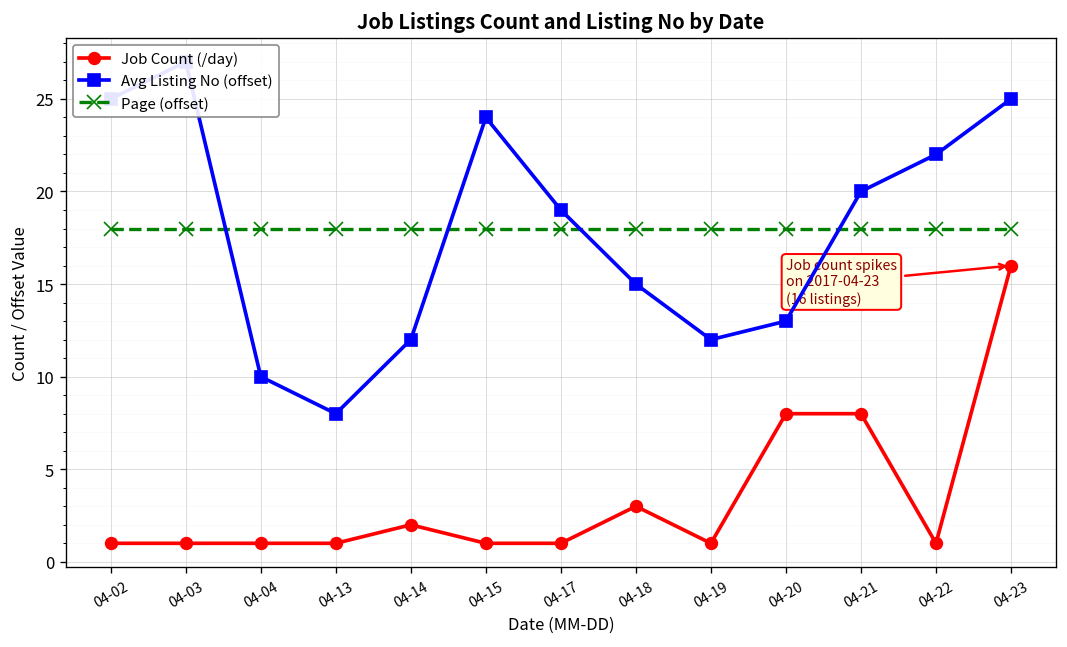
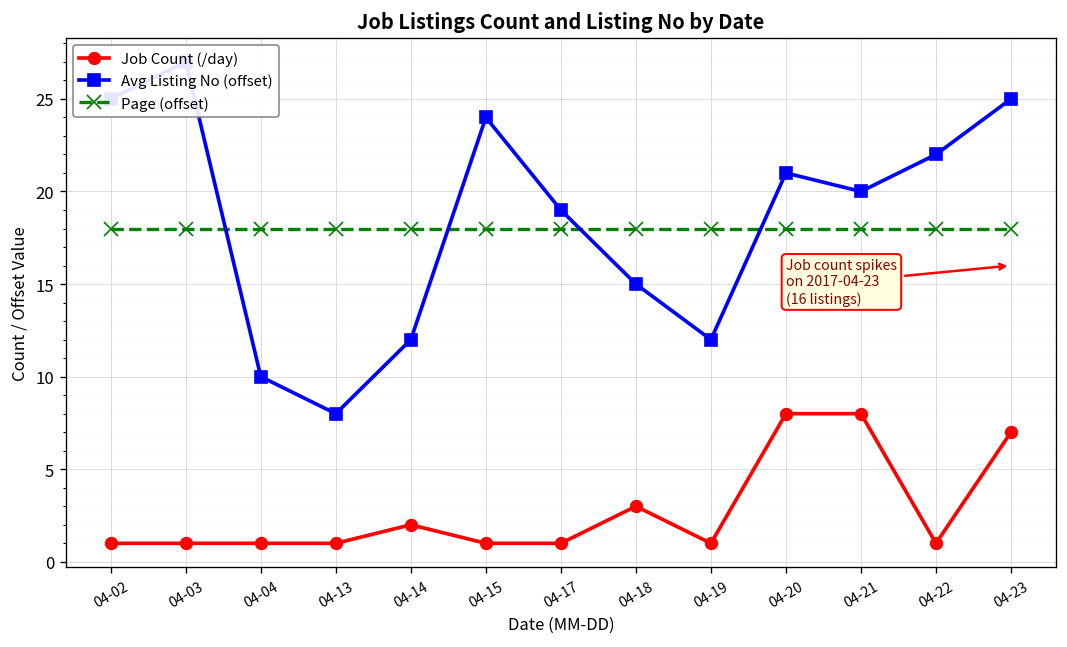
Avg Listing No (offset), 04-20: 13.0 -> 21.0
Job Count (/day), 04-23: 16 -> 7
